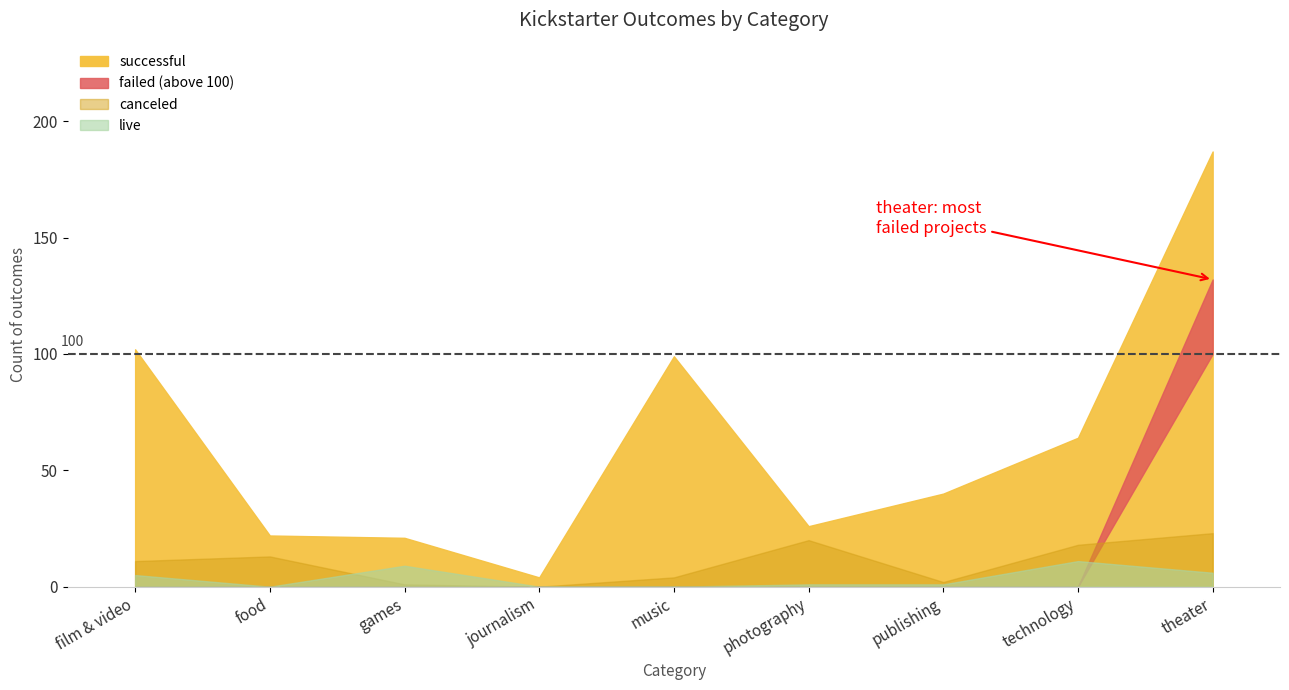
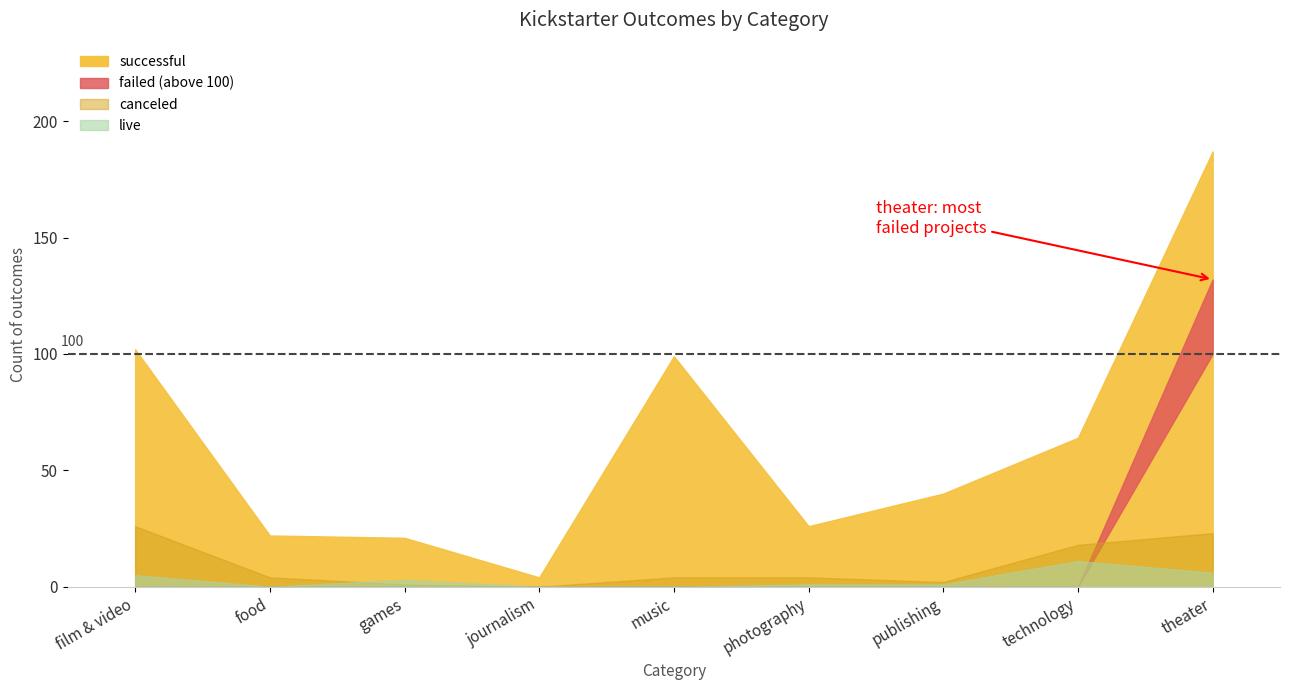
canceled, film & video: 11 -> 26
canceled, food: 13 -> 4
live, games: 9 -> 3
canceled, photography: 20 -> 4
